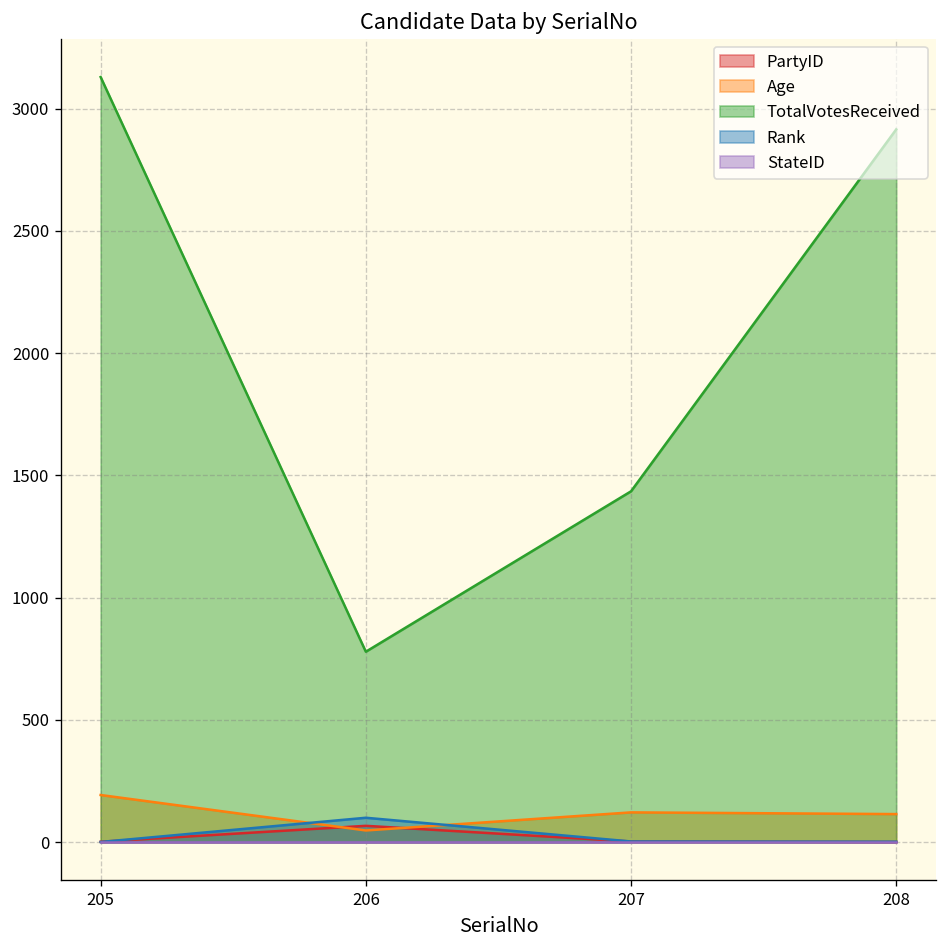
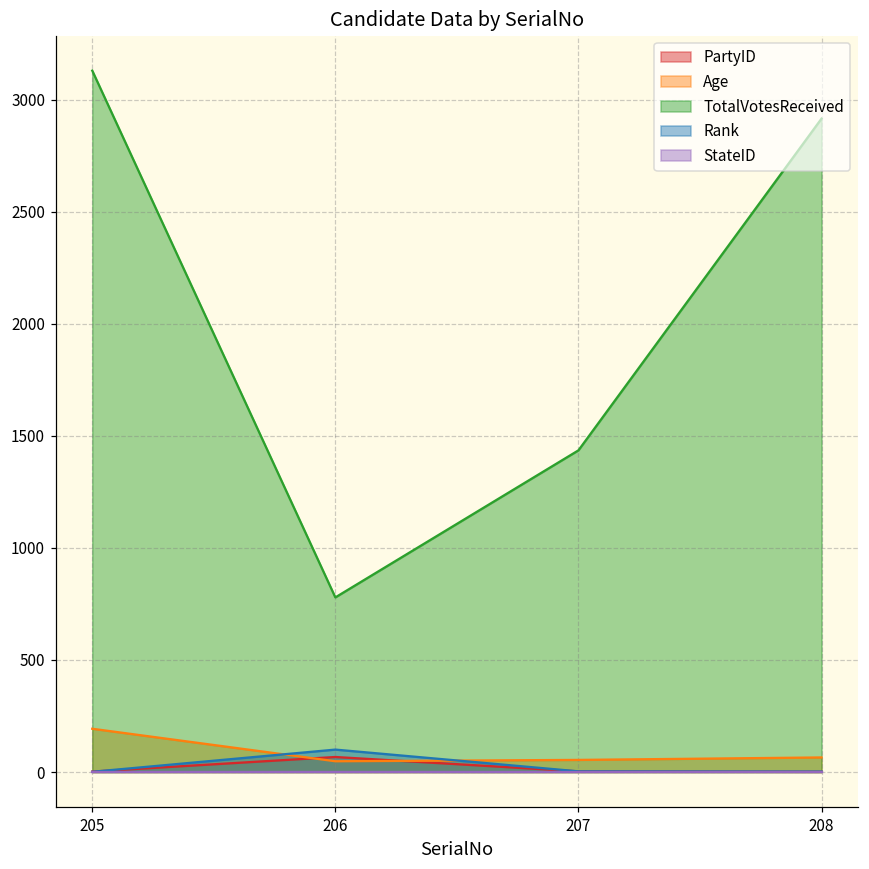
Age, 207: 120 -> 50
Age, 208: 120 -> 70
